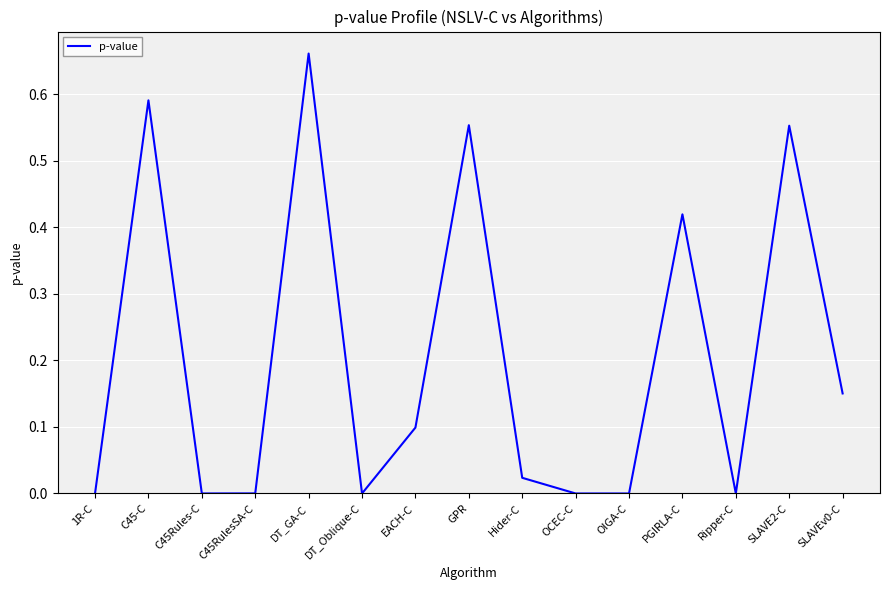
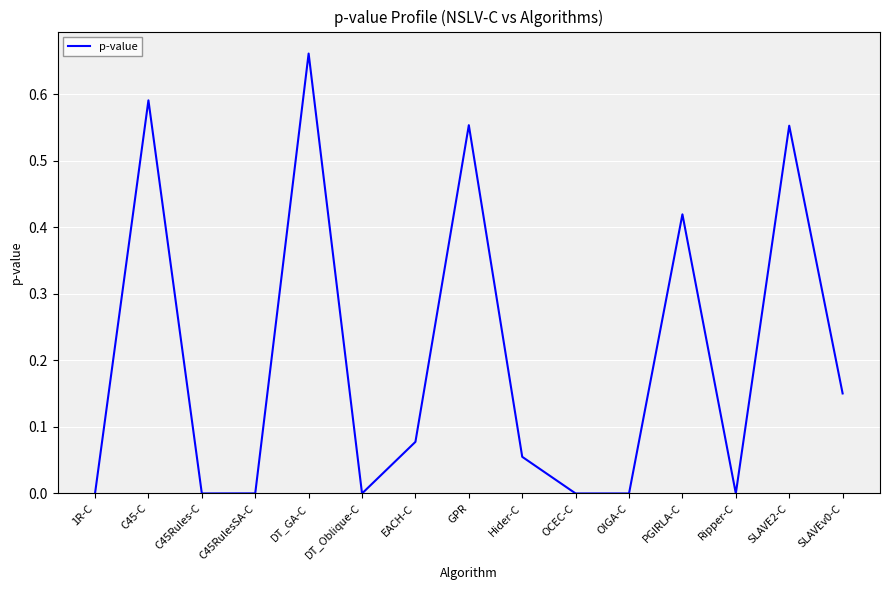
EACH-C: 0.10 -> 0.08
Hider-C: 0.02 -> 0.06
